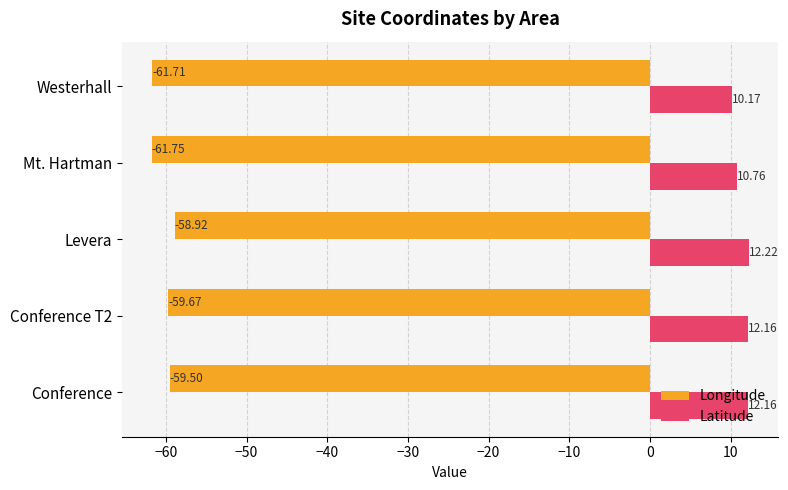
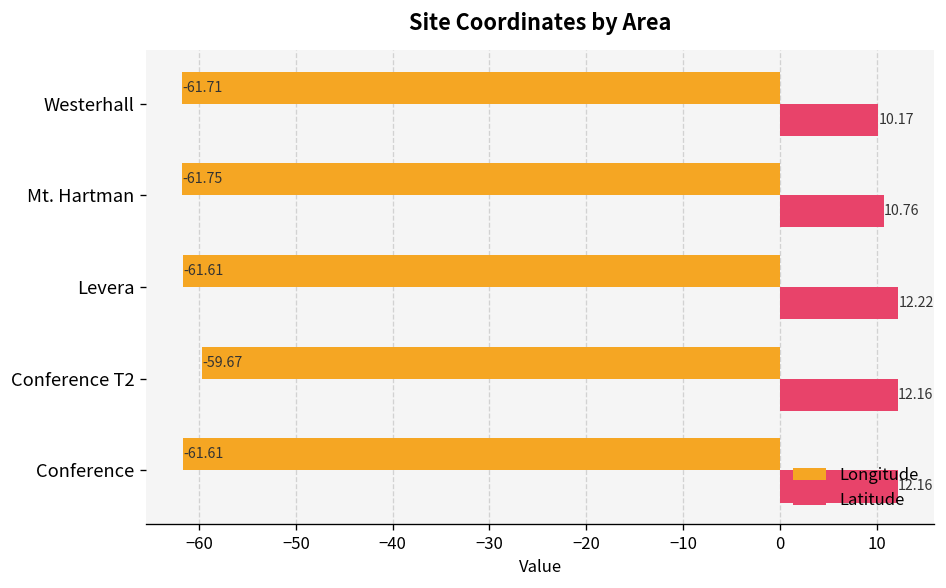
Longitude, Levera: -58.92 -> -61.61
Longitude, Conference: -59.50 -> -61.61
